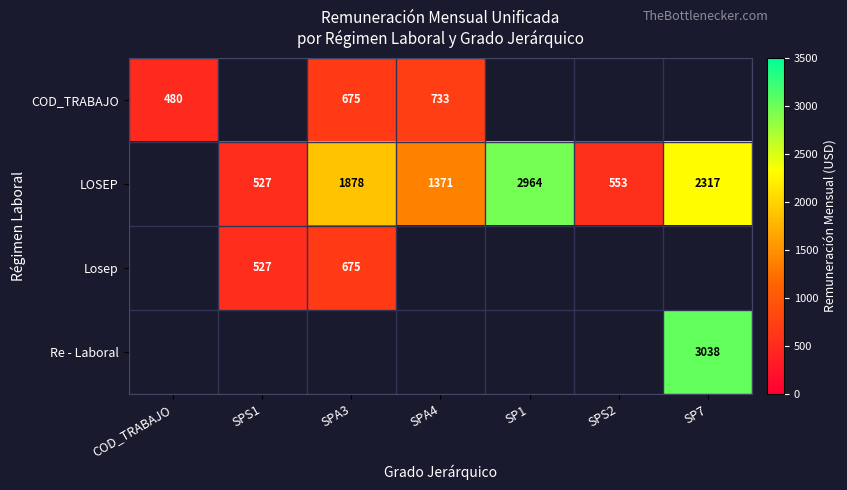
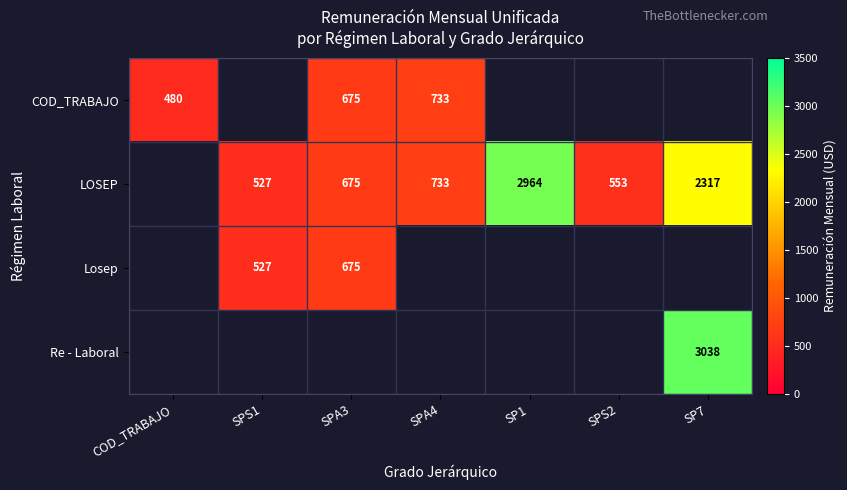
LOSEP, SPA3: 1878 -> 675
LOSEP, SPA4: 1371 -> 733
